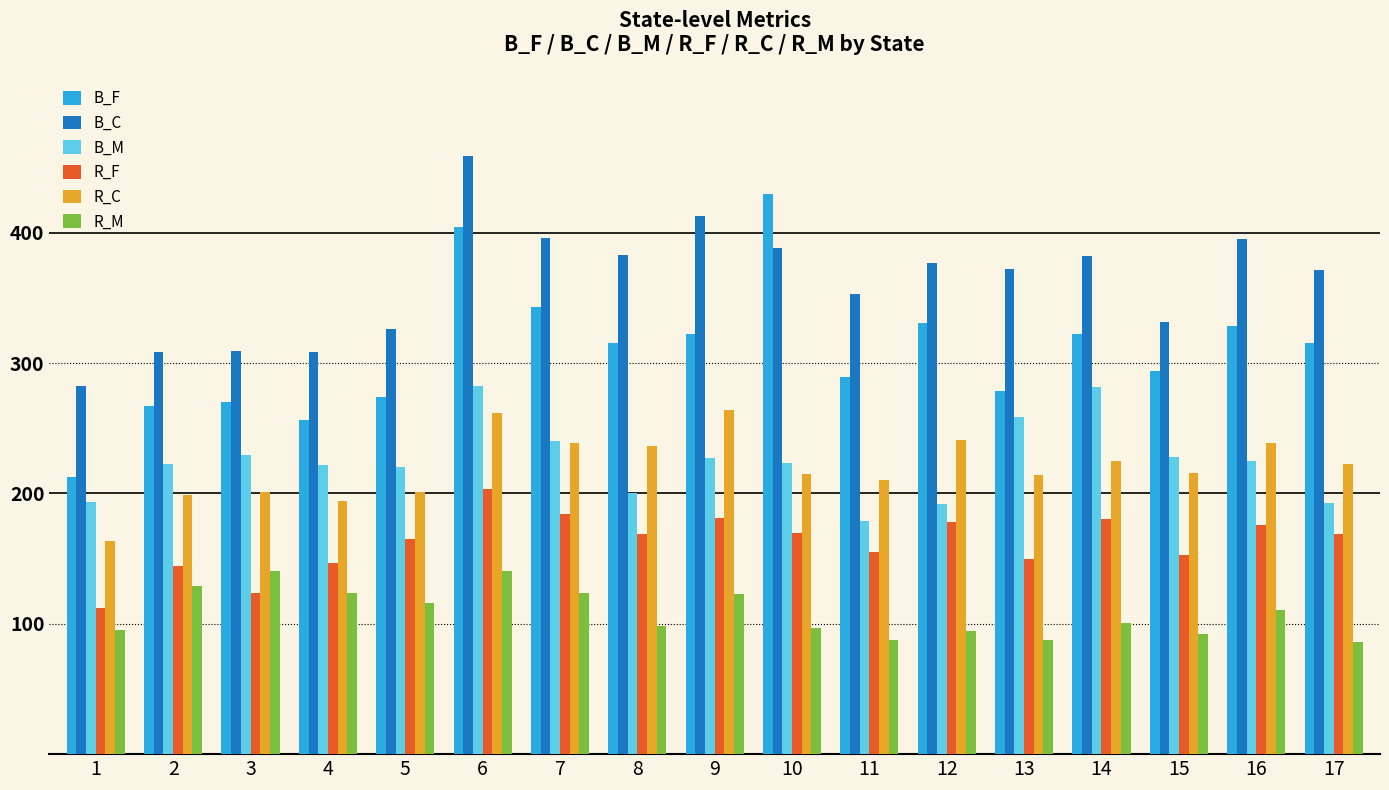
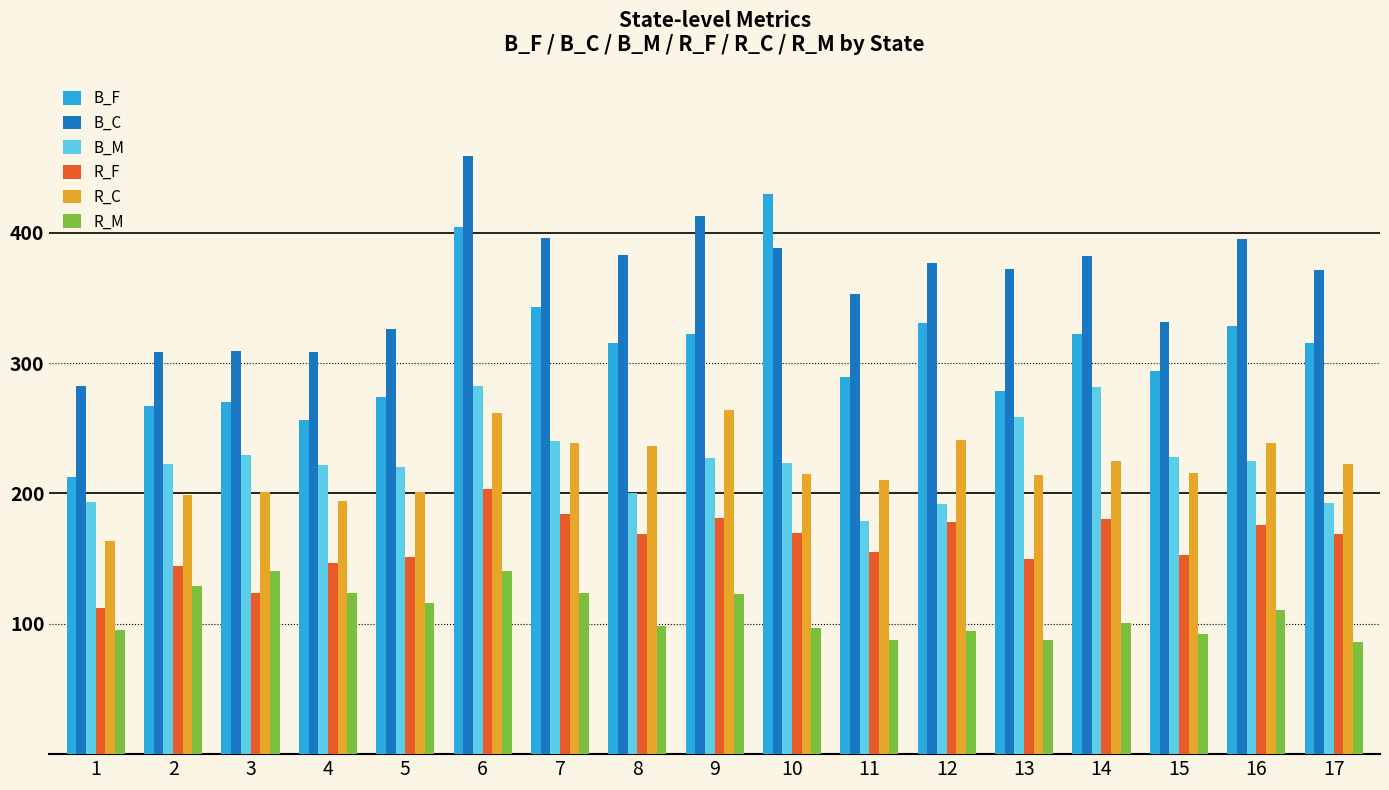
R_F, 5: 165 -> 151
